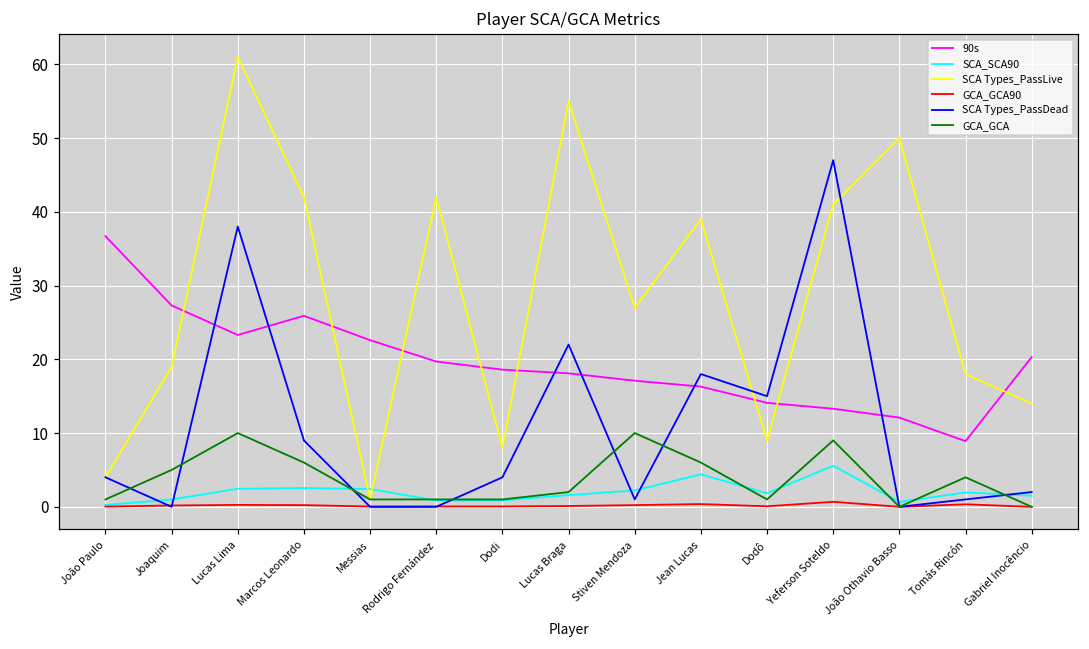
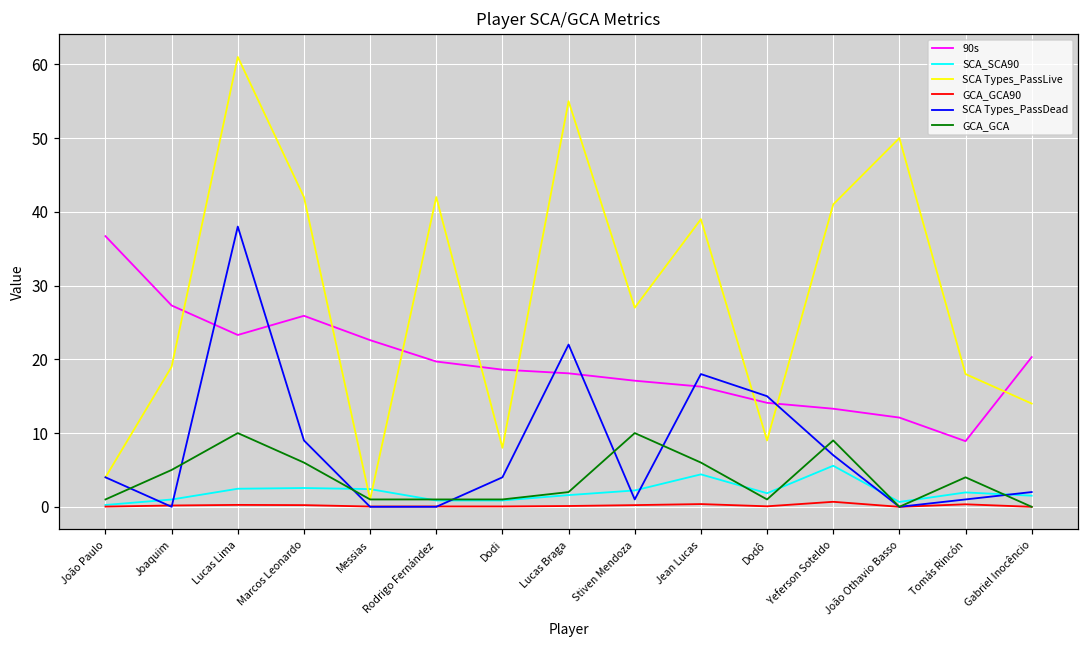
SCA Types_PassDead, Yeferson Soteldo: 47 -> 7
